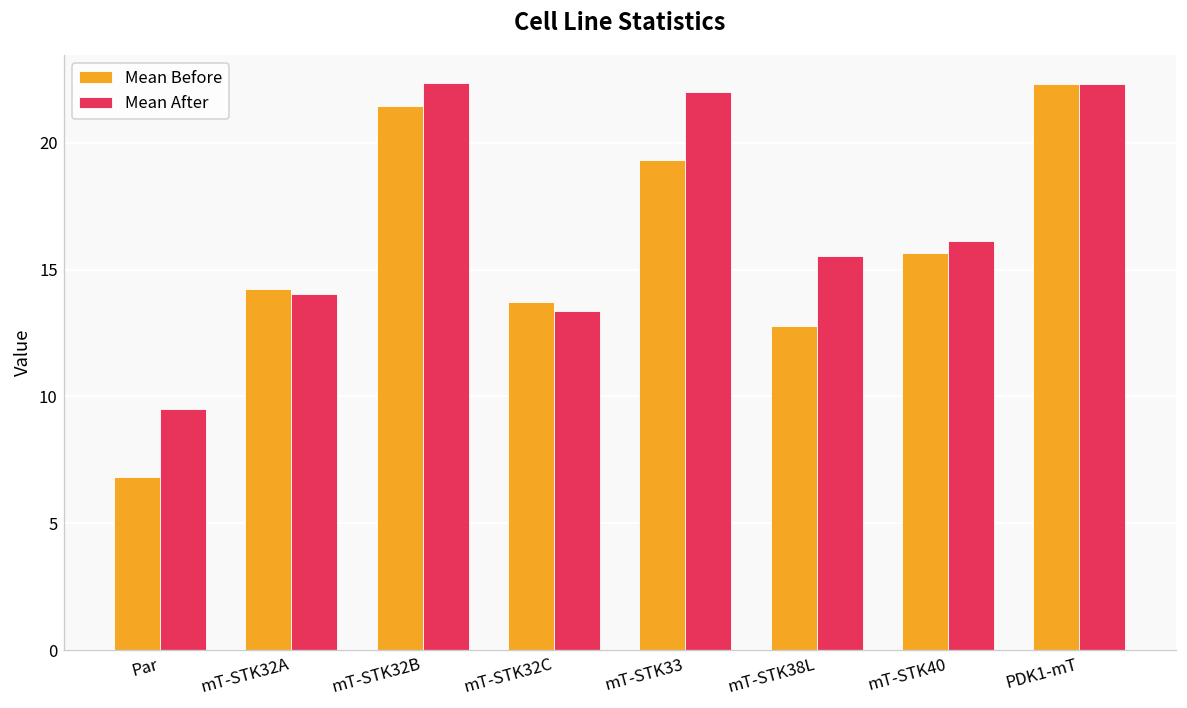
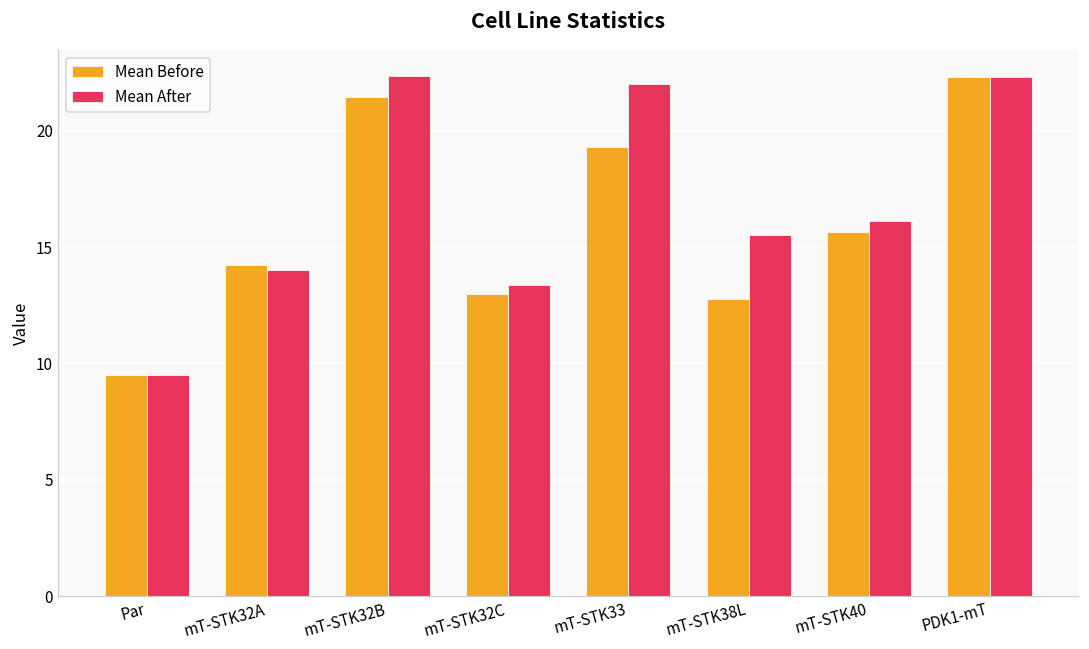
Mean Before, Par: 6.8 -> 9.5
Mean Before, mT-STK32C: 13.7 -> 13.0
